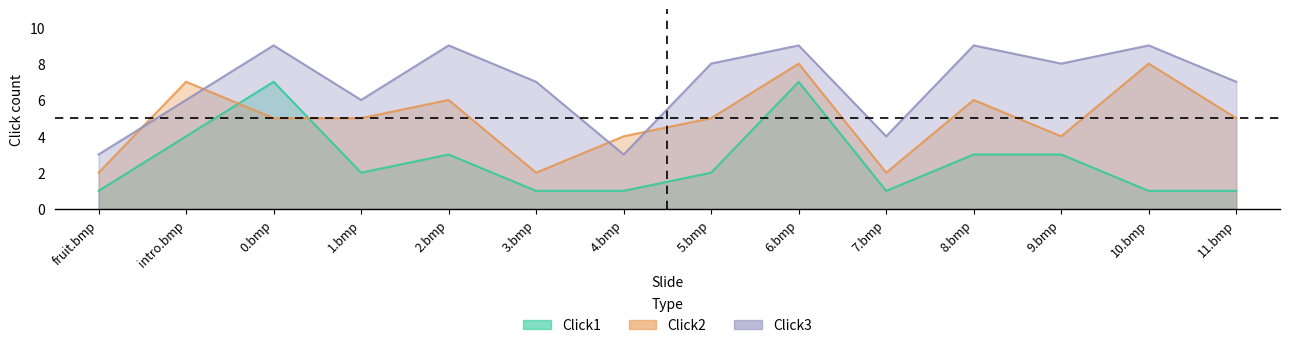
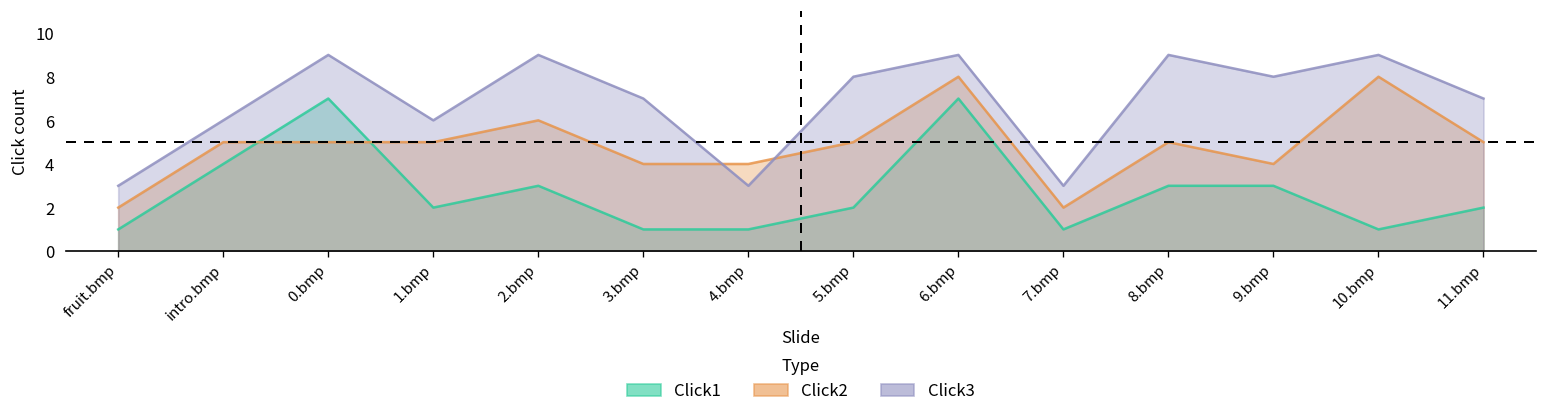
Click2, intro.bmp: 7 -> 5
Click2, 3.bmp: 2 -> 4
Click3, 7.bmp: 4 -> 3
Click2, 8.bmp: 6 -> 5
Click1, 11.bmp: 1 -> 2
